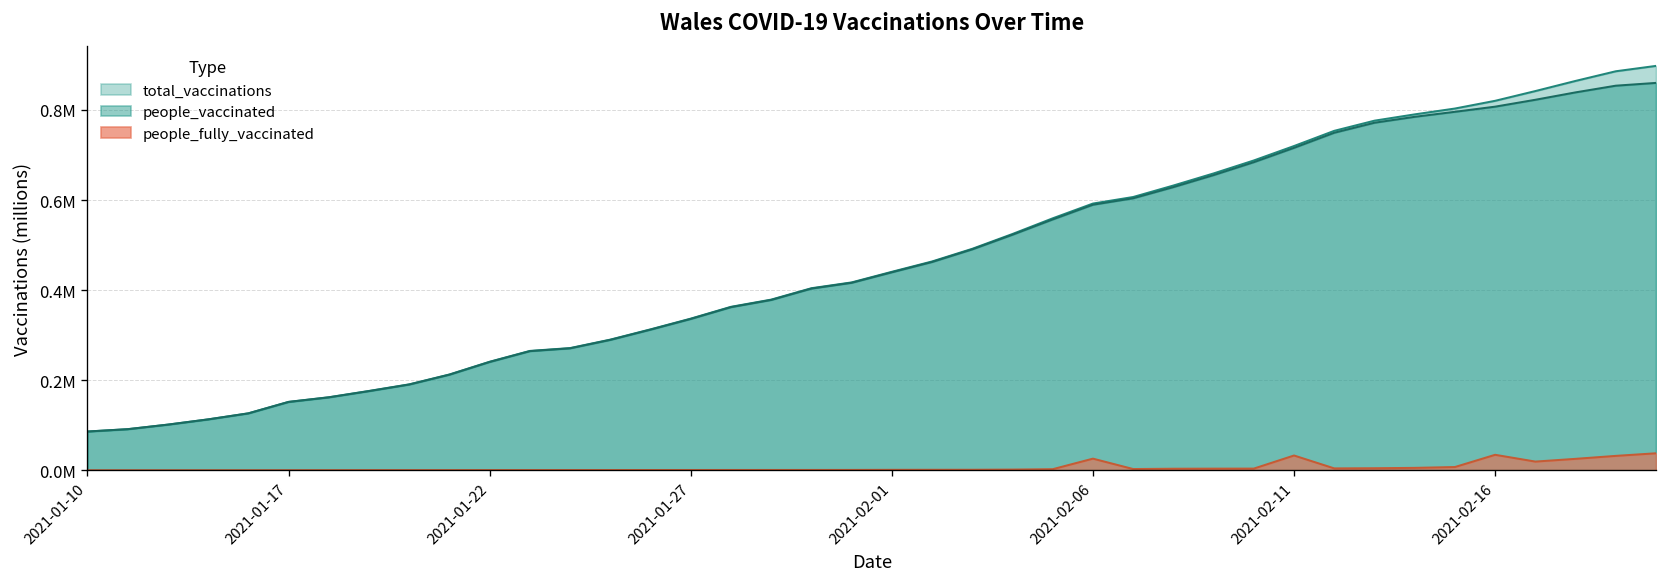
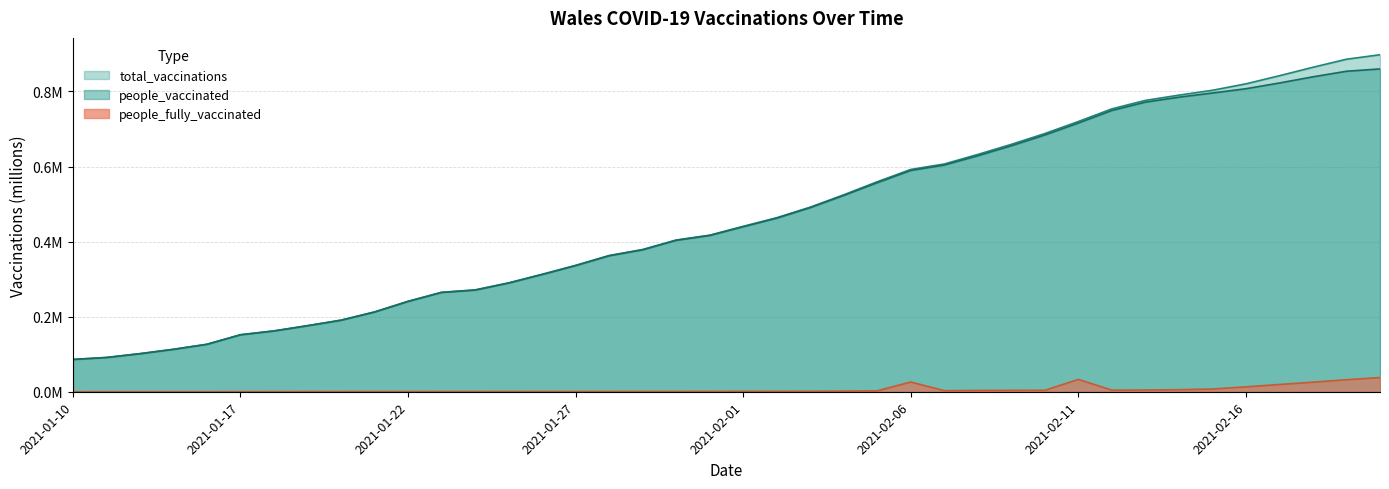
people_fully_vaccinated, 2021-02-16: 30000 -> 10000
